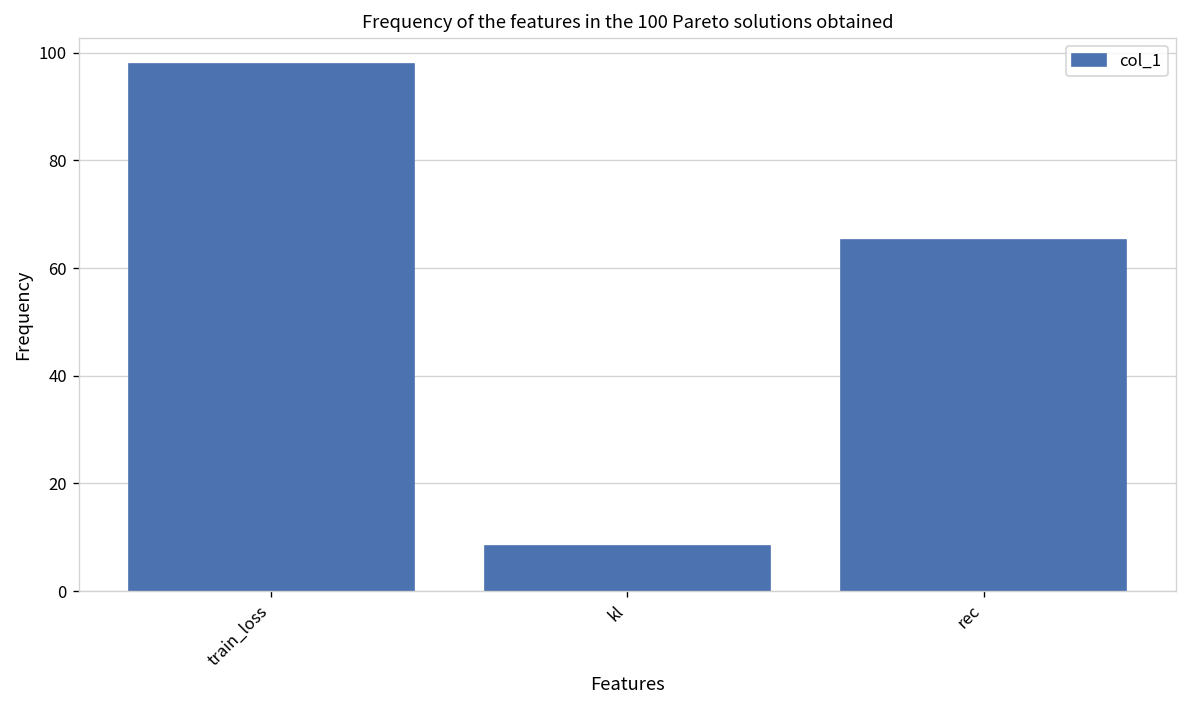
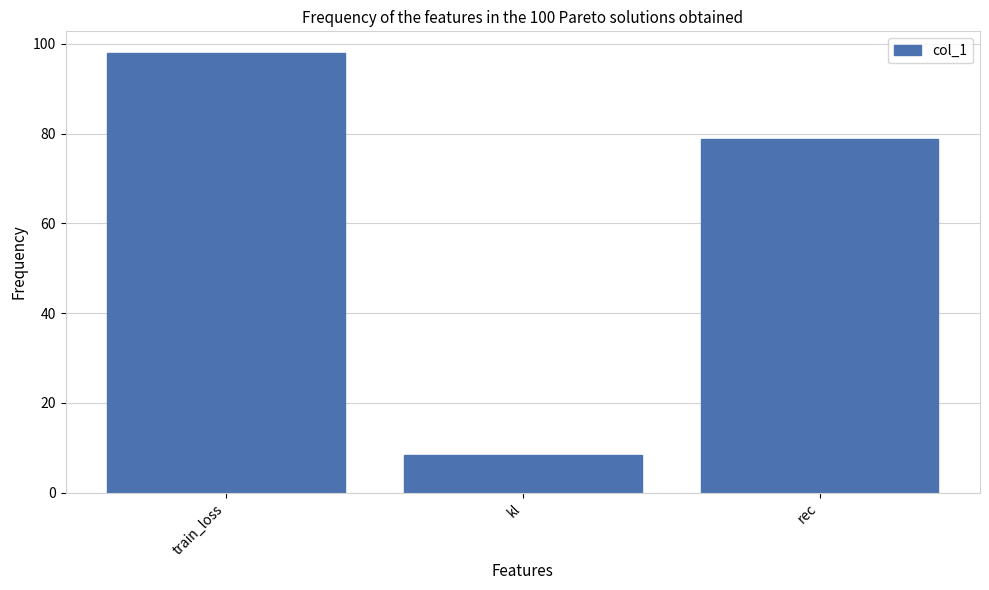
rec: 65 -> 79
